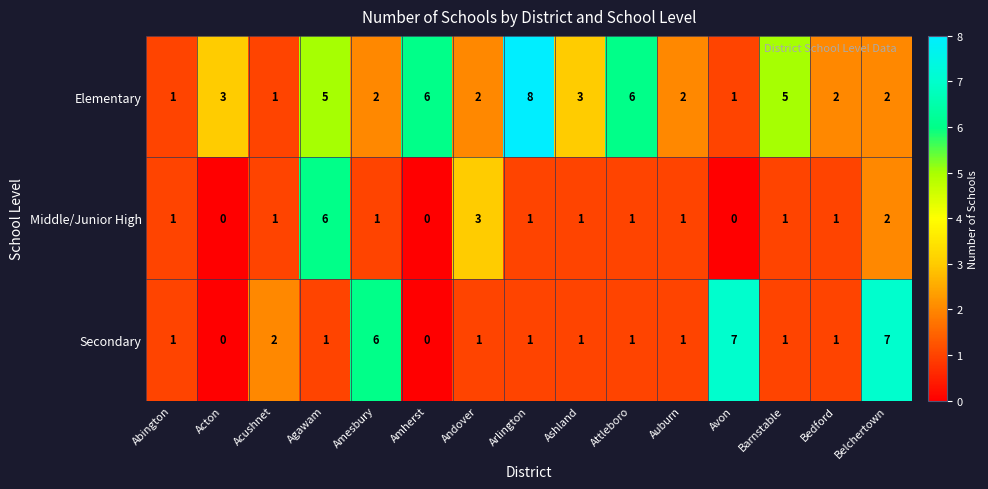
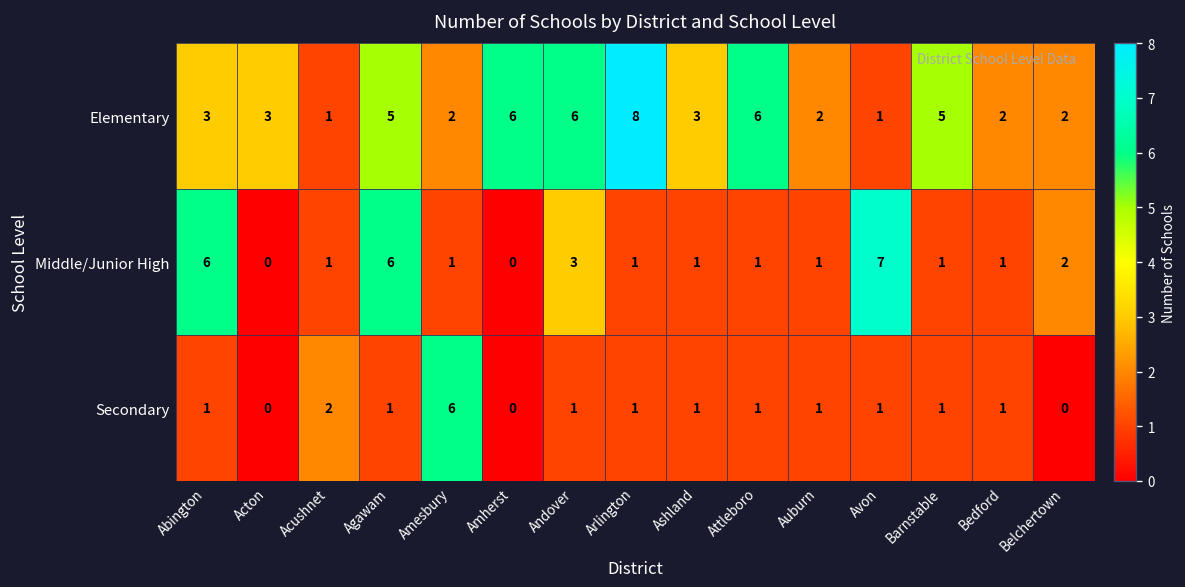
Elementary, Abington: 1 -> 3
Elementary, Andover: 2 -> 6
Middle/Junior High, Abington: 1 -> 6
Middle/Junior High, Avon: 0 -> 7
Secondary, Avon: 7 -> 1
Secondary, Belchertown: 7 -> 0
